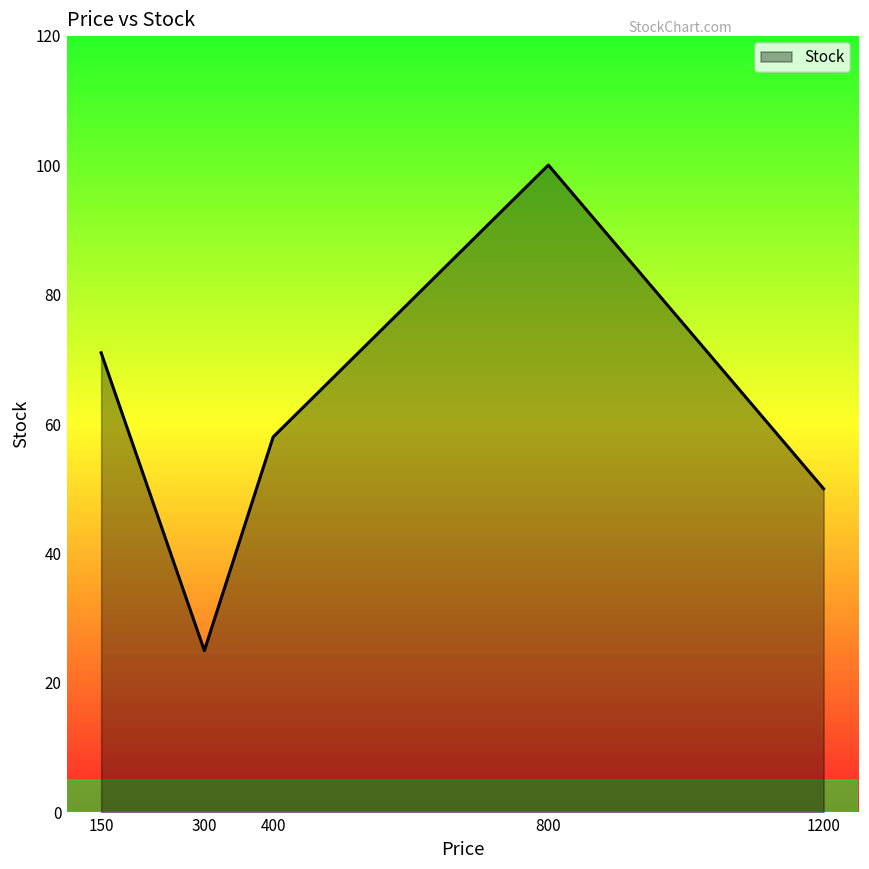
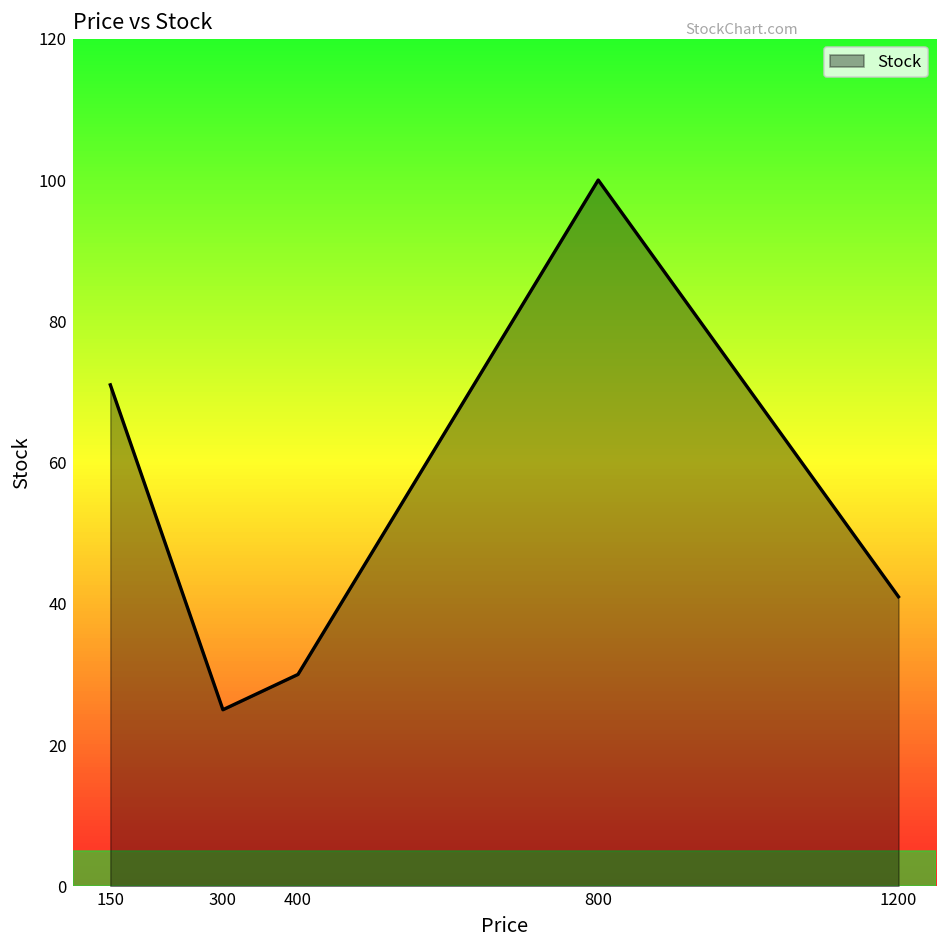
400: 58 -> 30
1200: 50 -> 41
